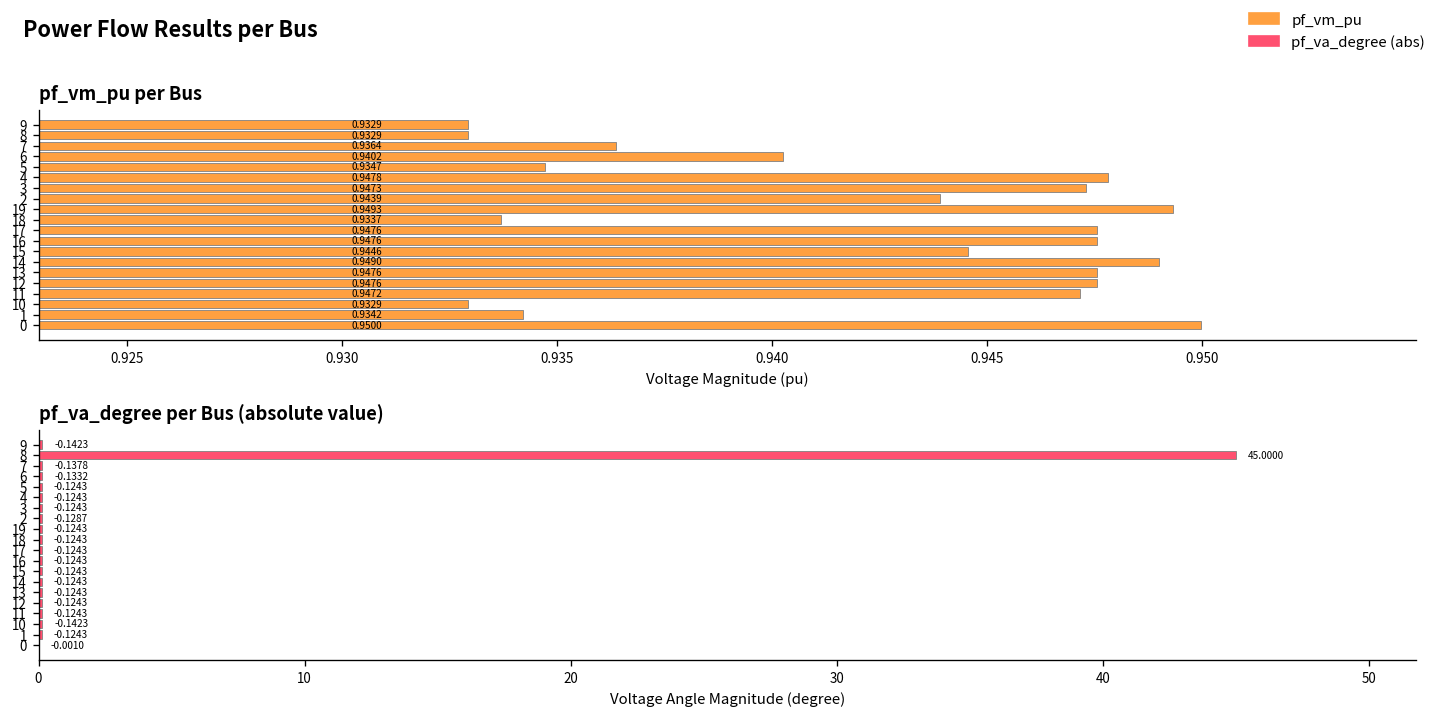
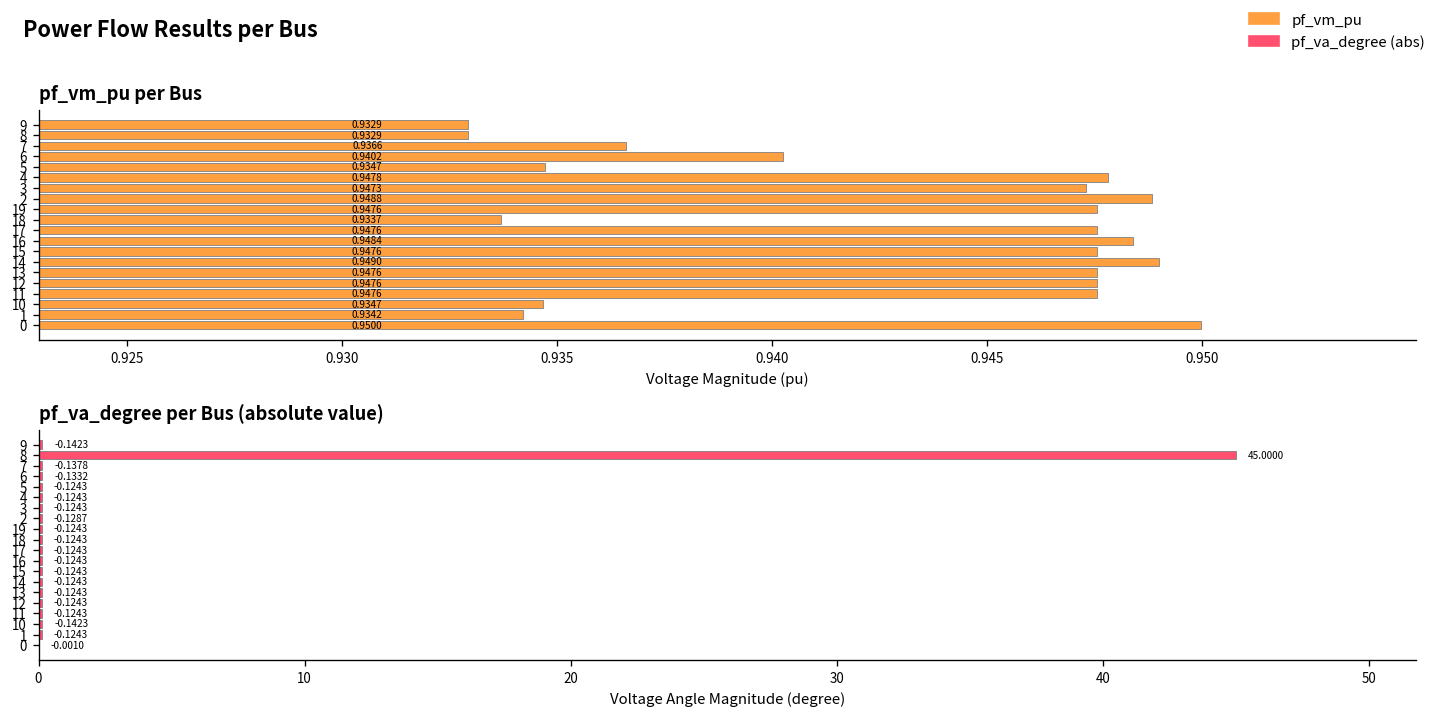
pf_vm_pu per Bus, 7: 0.9364 -> 0.9366
pf_vm_pu per Bus, 2: 0.9439 -> 0.9488
pf_vm_pu per Bus, 19: 0.9493 -> 0.9476
pf_vm_pu per Bus, 16: 0.9476 -> 0.9484
pf_vm_pu per Bus, 15: 0.9446 -> 0.9476
pf_vm_pu per Bus, 11: 0.9472 -> 0.9476
pf_vm_pu per Bus, 10: 0.9329 -> 0.9347
